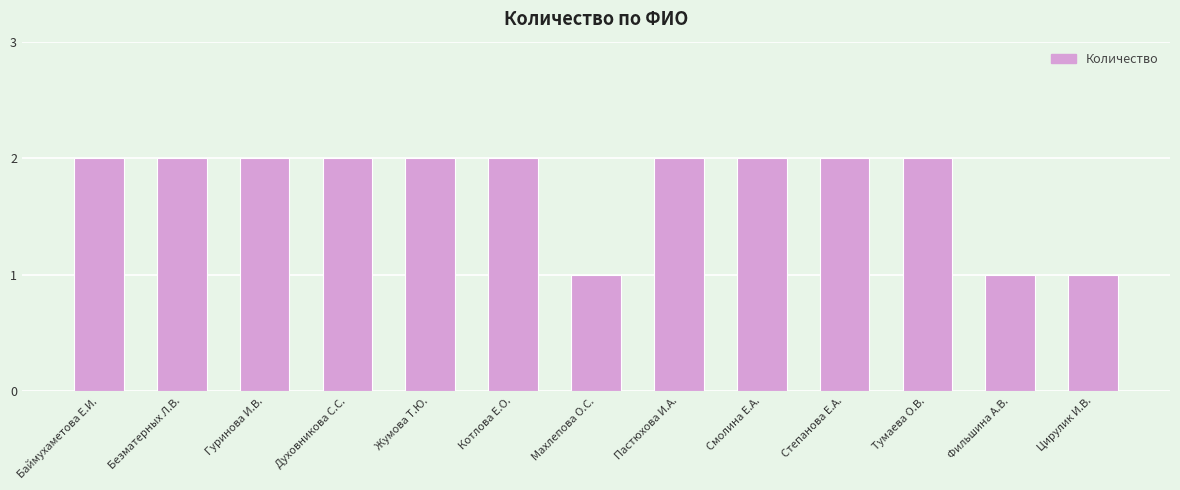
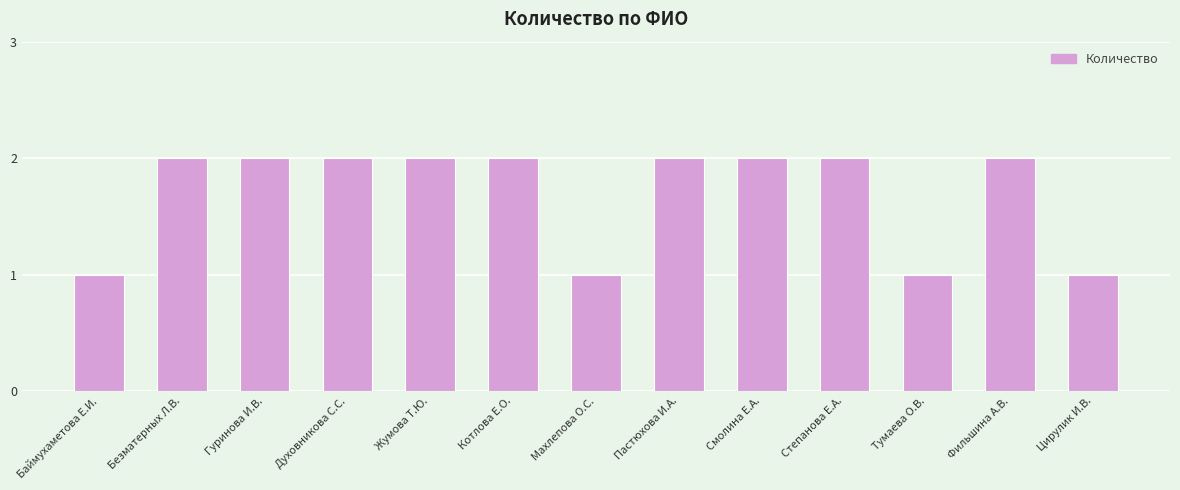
Баймухаметова Е.И.: 2 -> 1
Тумаева О.В.: 2 -> 1
Фильшина А.В.: 1 -> 2
